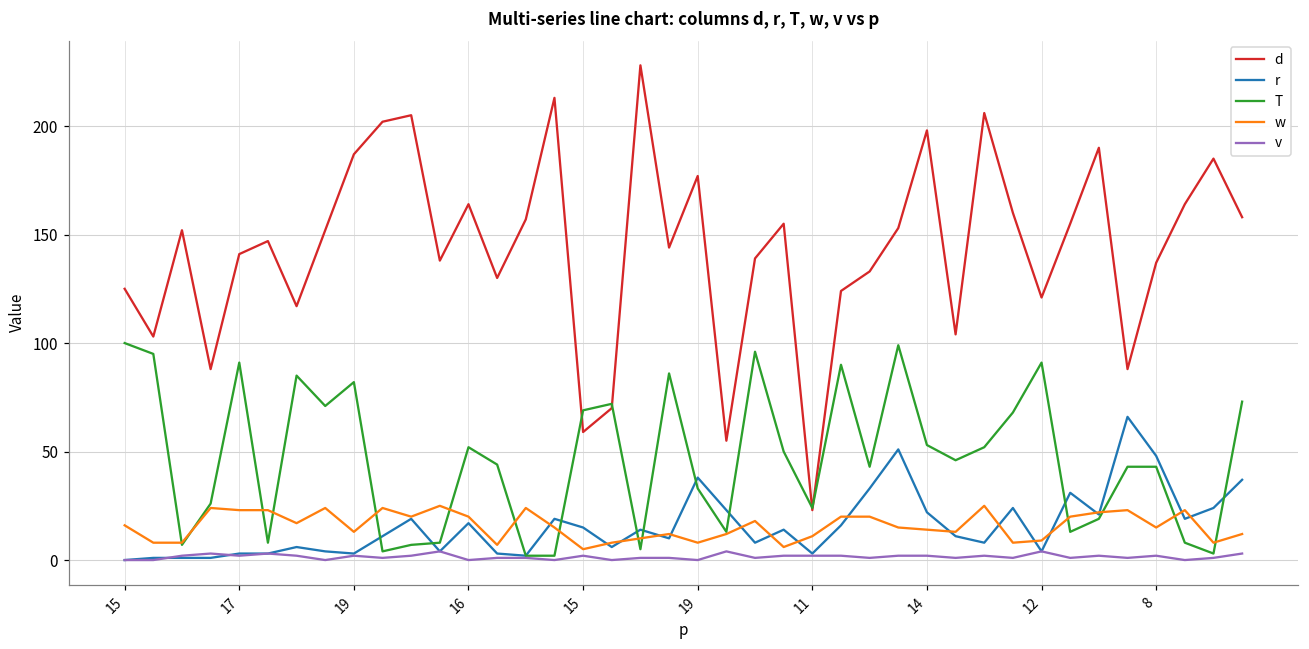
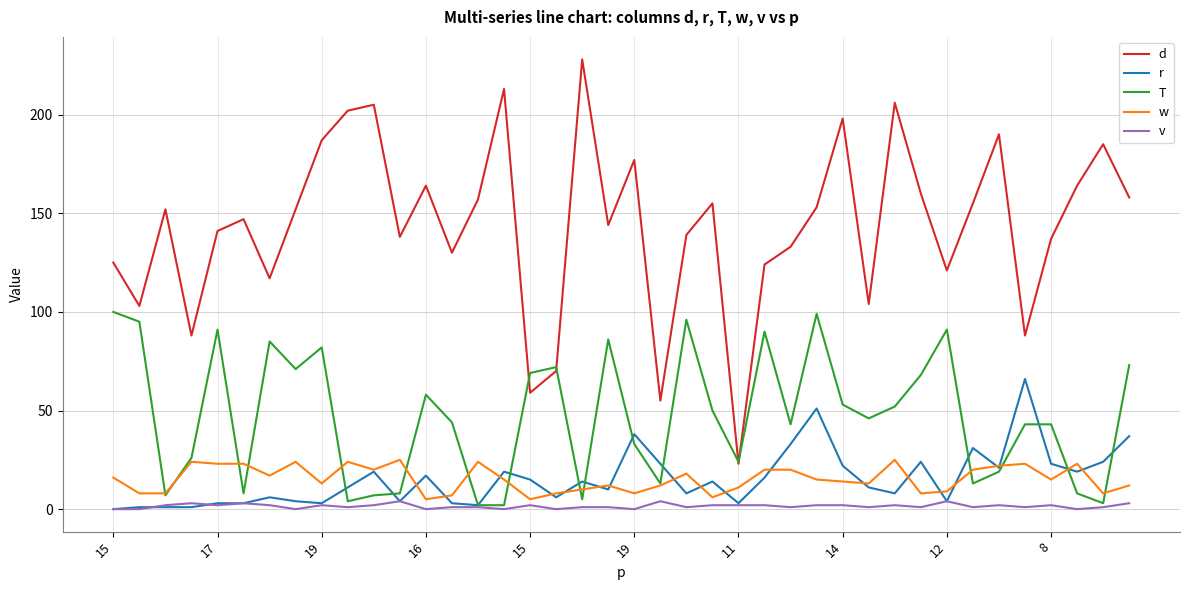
T, 16: 52 -> 58
w, 16: 20 -> 5
r, 8: 48 -> 23
